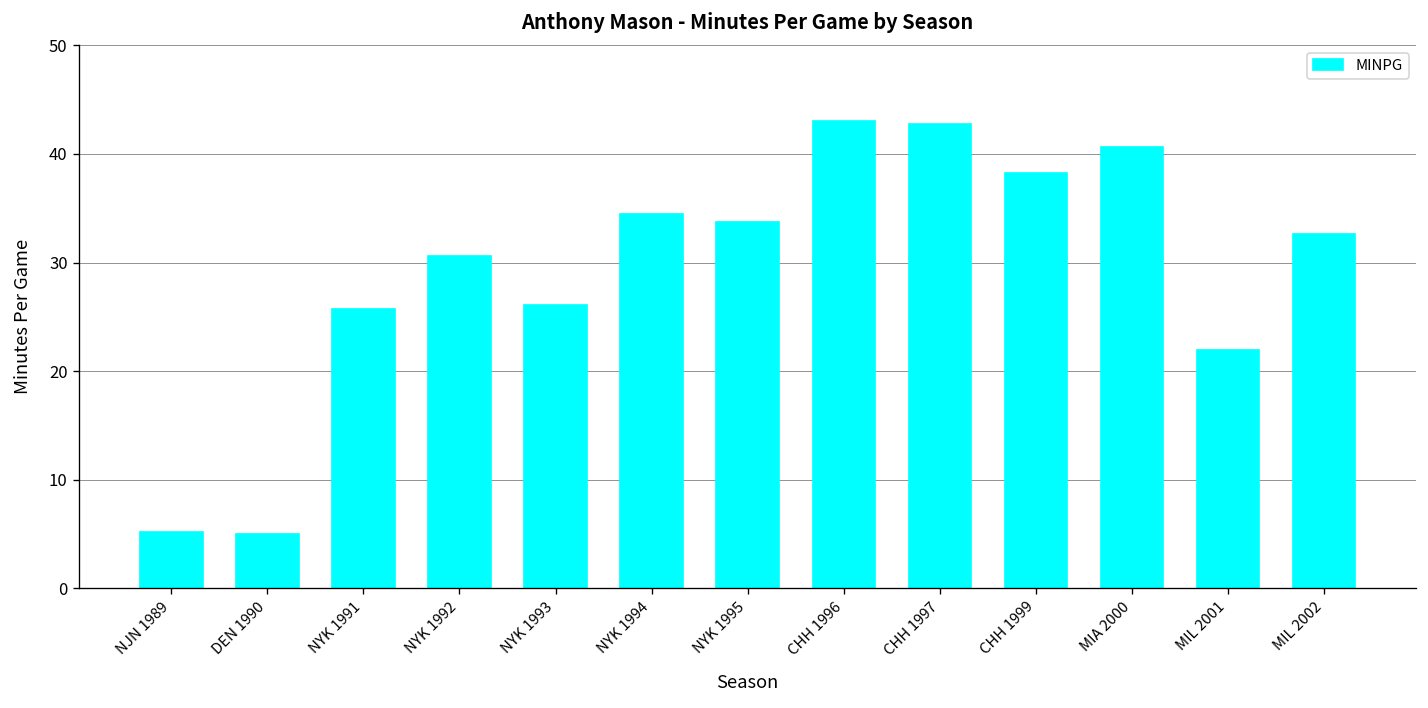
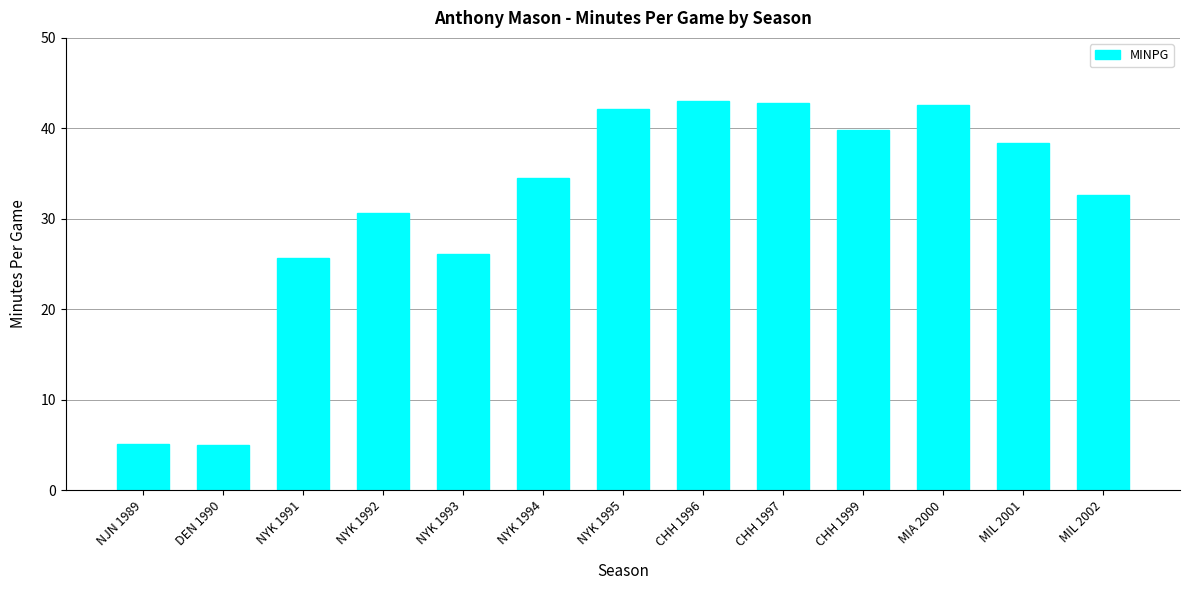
NYK 1995: 34 -> 42
CHH 1999: 38 -> 40
MIA 2000: 41 -> 43
MIL 2001: 22 -> 38
